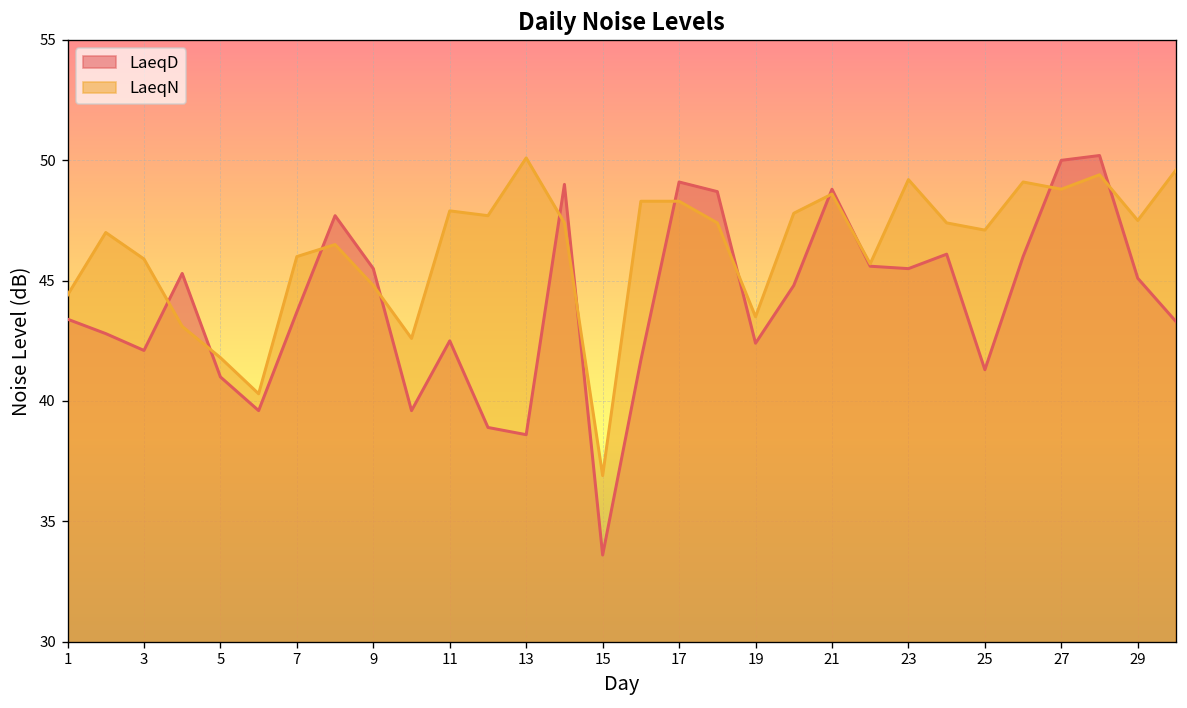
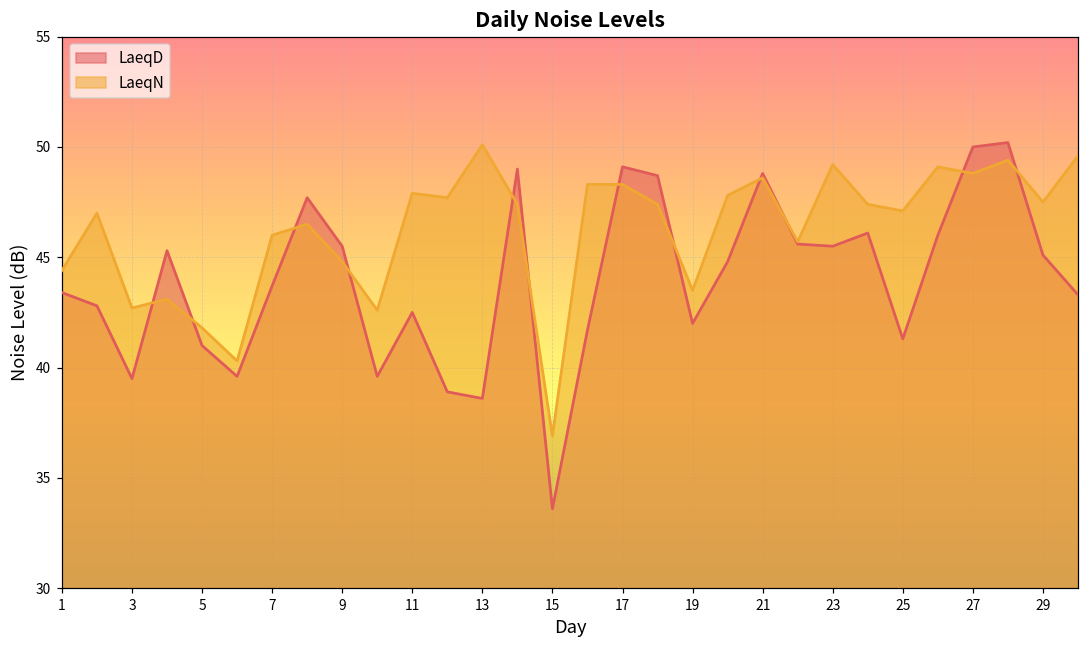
LaeqD, 3: 42.1 -> 39.5
LaeqN, 3: 45.9 -> 42.7
LaeqD, 19: 42.4 -> 42.0
